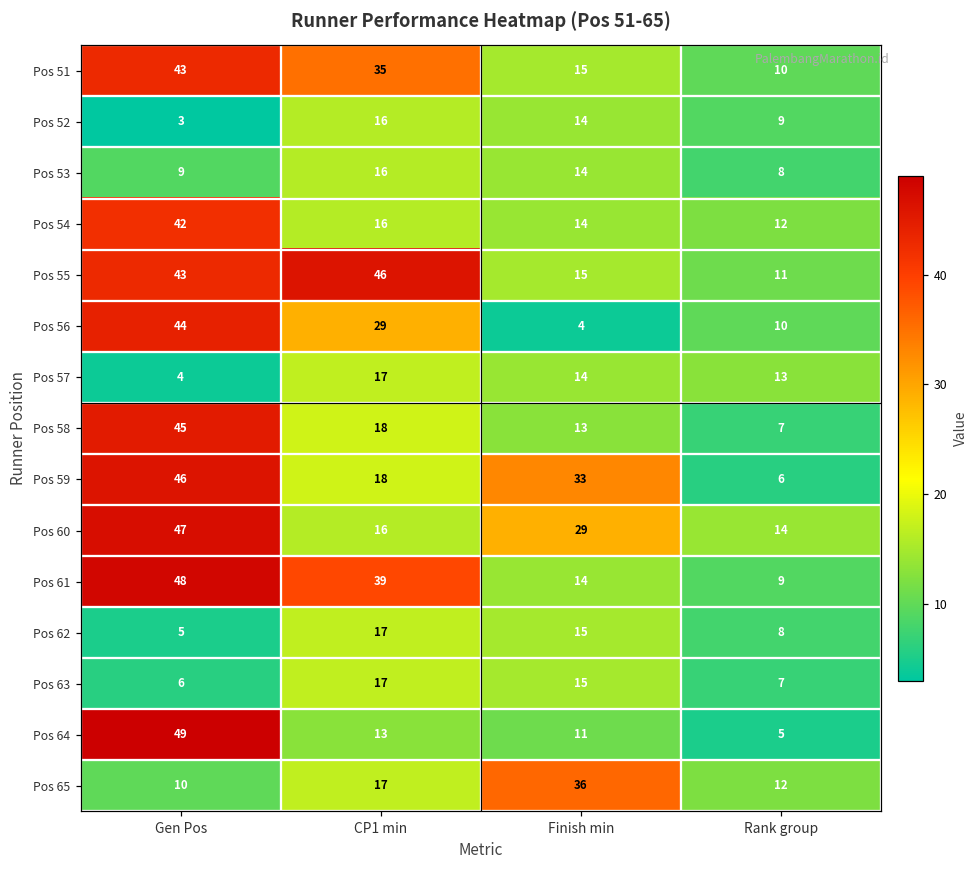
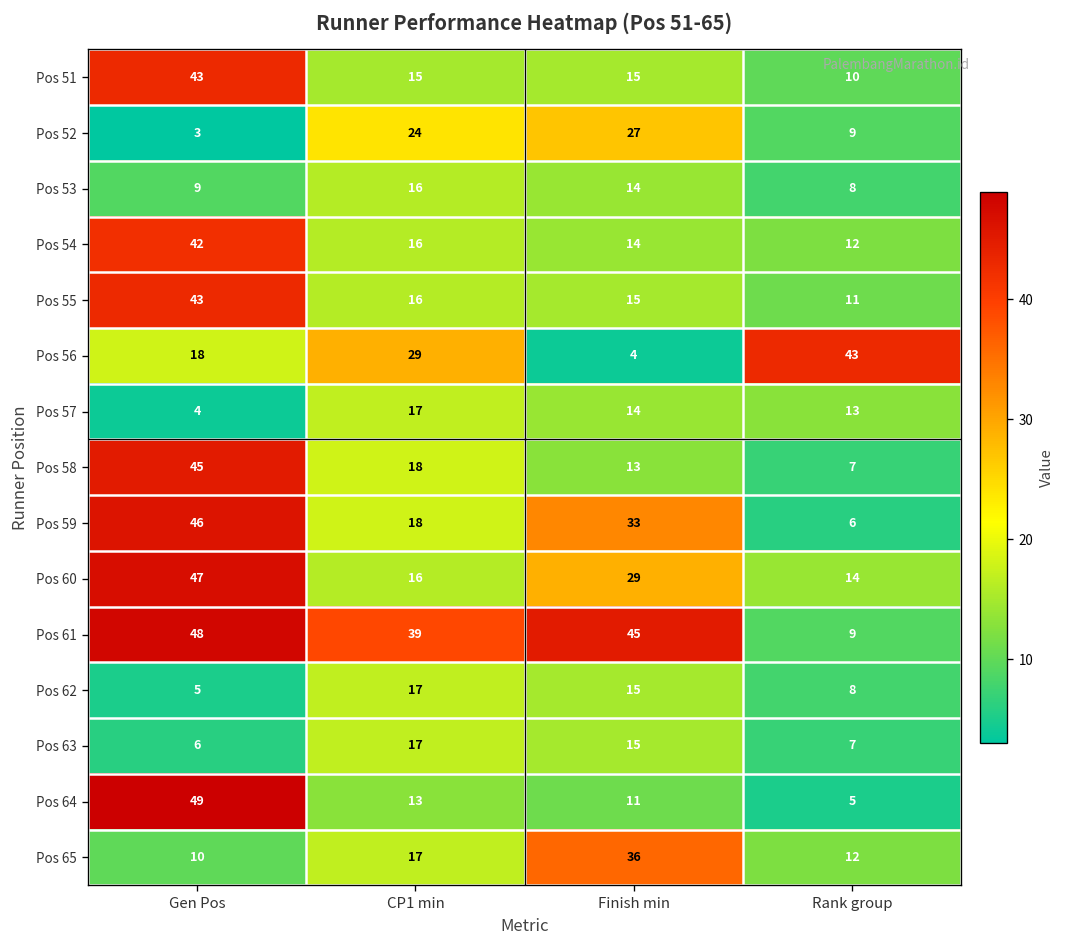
Pos 51, CP1 min: 35 -> 15
Pos 52, CP1 min: 16 -> 24
Pos 52, Finish min: 14 -> 27
Pos 55, CP1 min: 46 -> 16
Pos 56, Gen Pos: 44 -> 18
Pos 56, Rank group: 10 -> 43
Pos 61, Finish min: 14 -> 45
